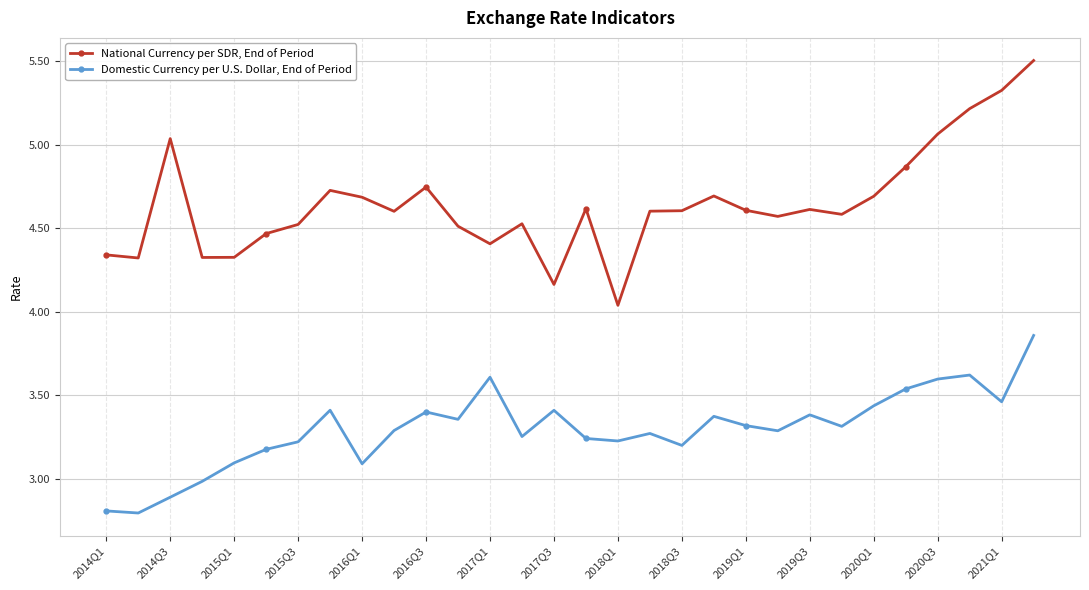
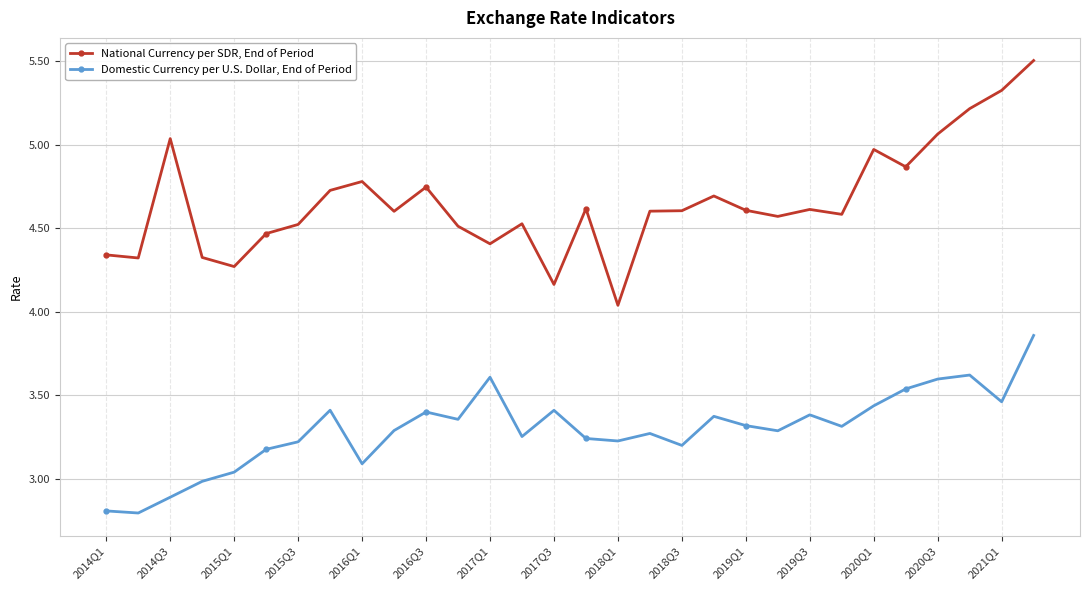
National Currency per SDR, End of Period, 2015Q1: 4.33 -> 4.27
Domestic Currency per U.S. Dollar, End of Period, 2015Q1: 3.10 -> 3.04
National Currency per SDR, End of Period, 2016Q1: 4.69 -> 4.78
National Currency per SDR, End of Period, 2020Q1: 4.69 -> 4.97
